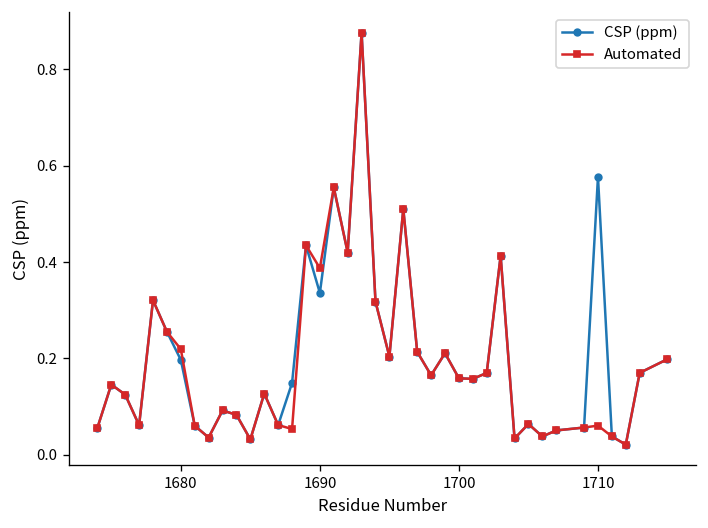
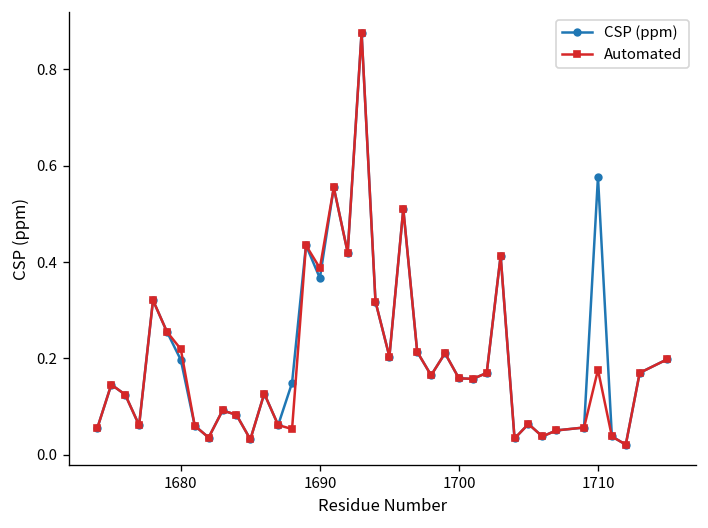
CSP (ppm), 1690: 0.34 -> 0.37
Automated, 1710: 0.06 -> 0.18
